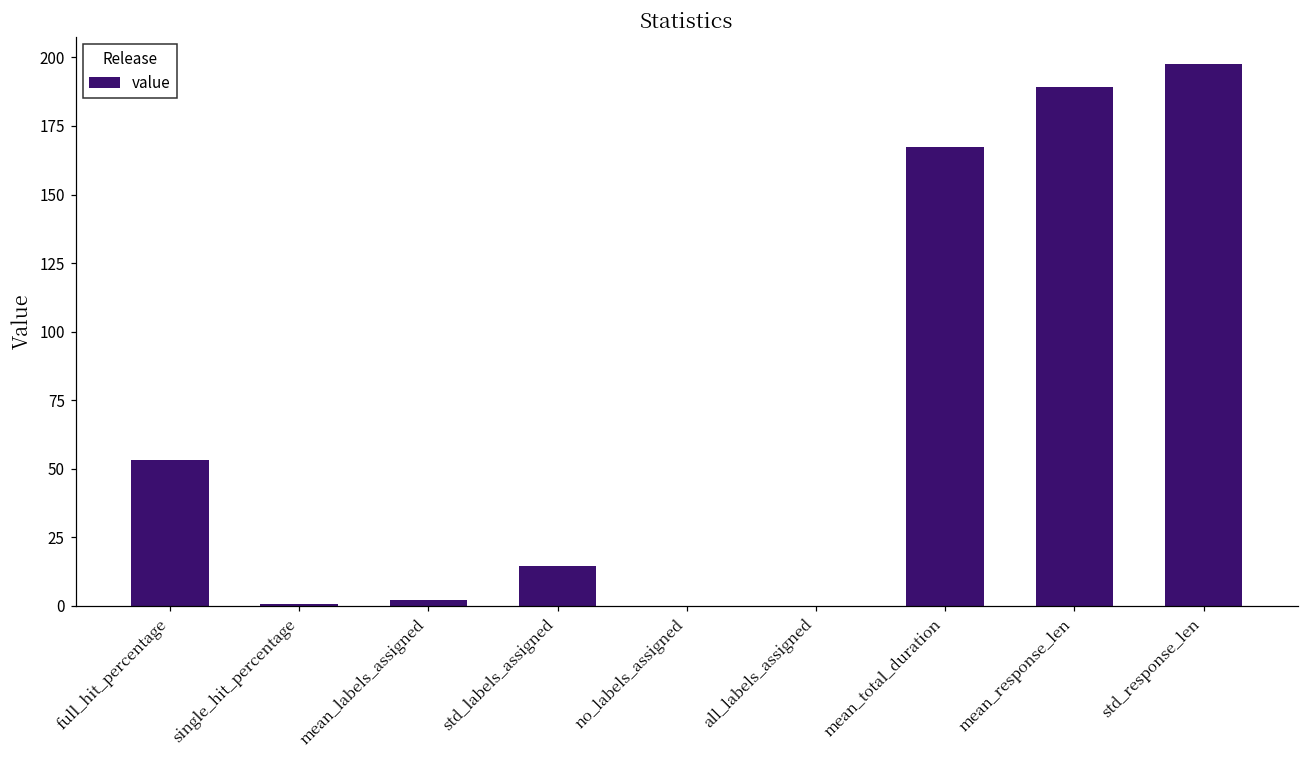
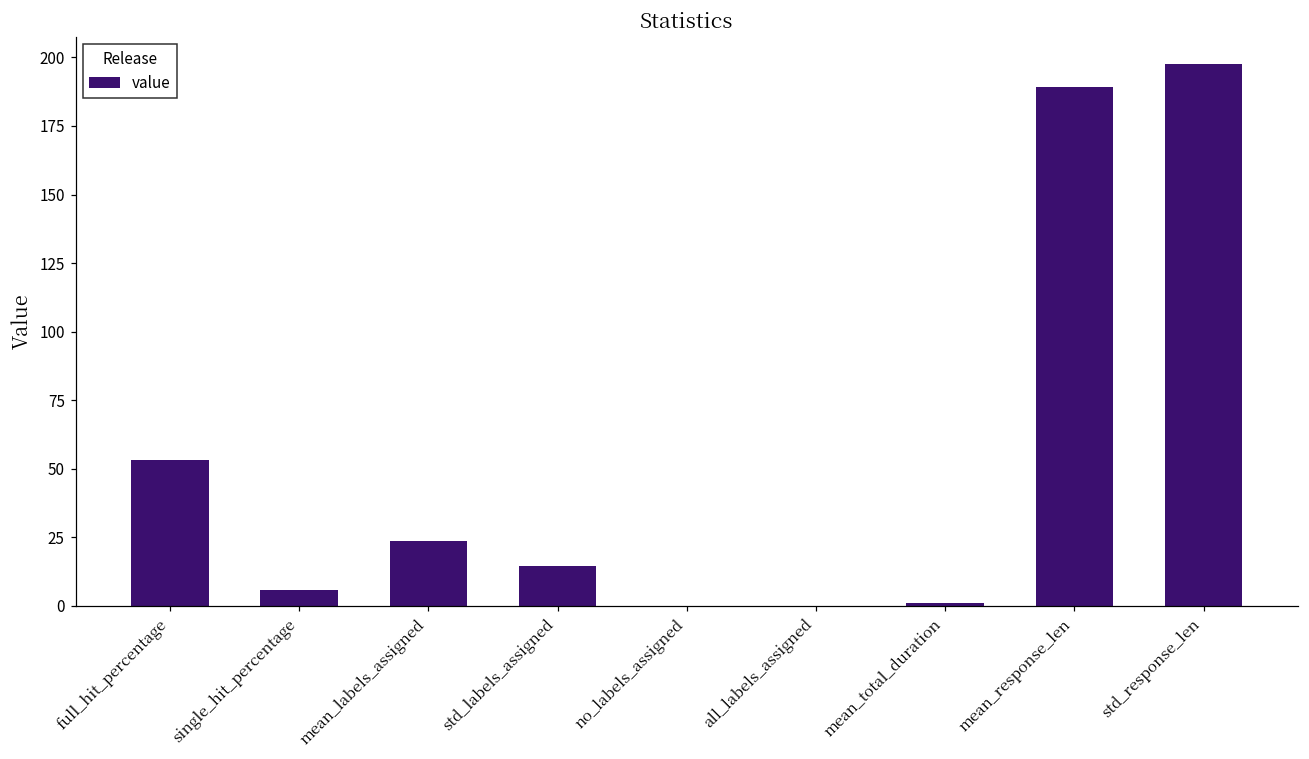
single_hit_percentage: 1 -> 6
mean_labels_assigned: 2 -> 24
mean_total_duration: 167 -> 1
